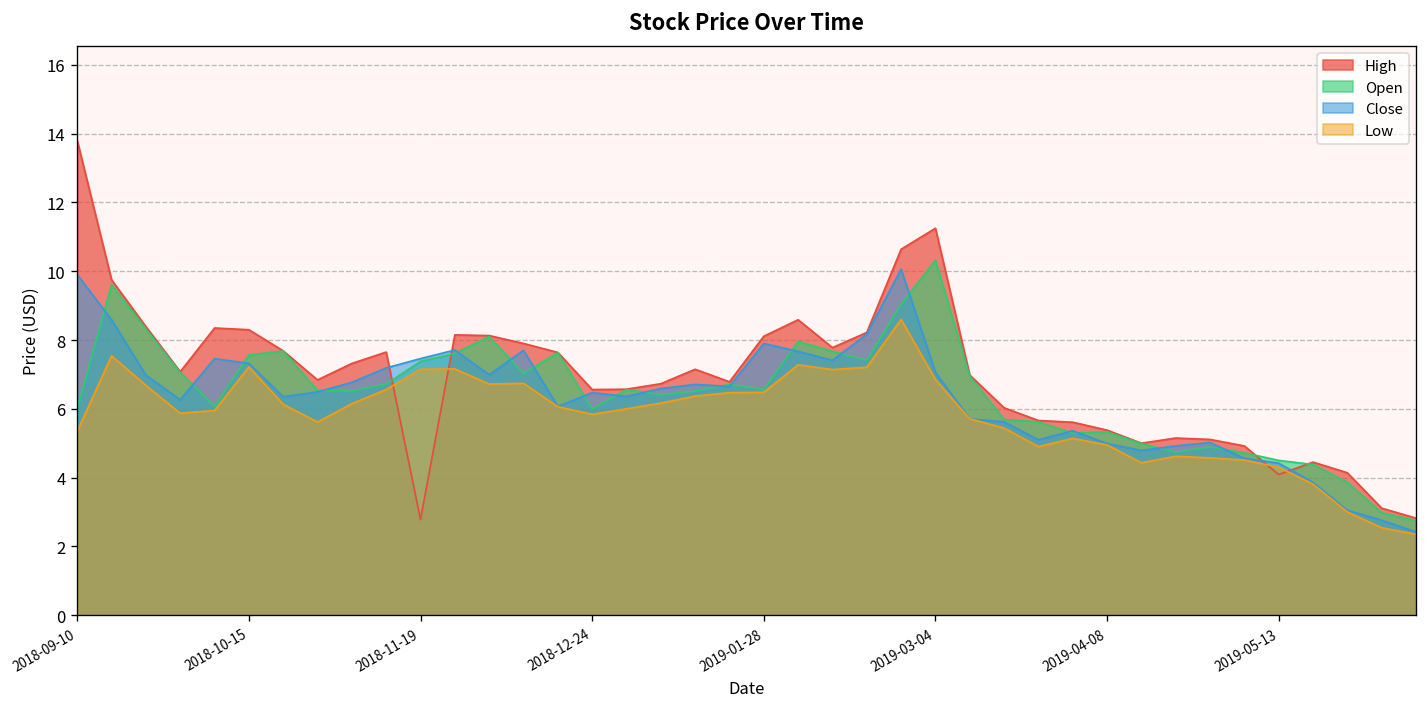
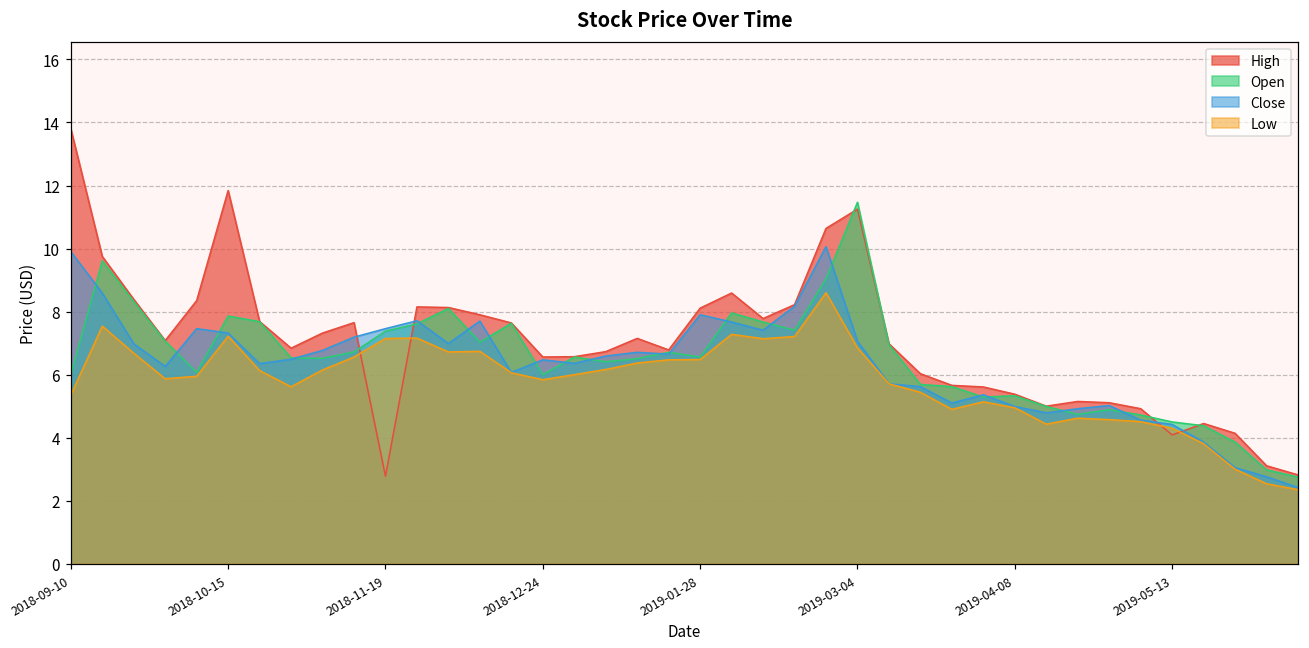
High, 2018-10-15: 8.3 -> 11.8
Open, 2018-10-15: 7.6 -> 7.9
Open, 2019-03-04: 10.3 -> 11.5
